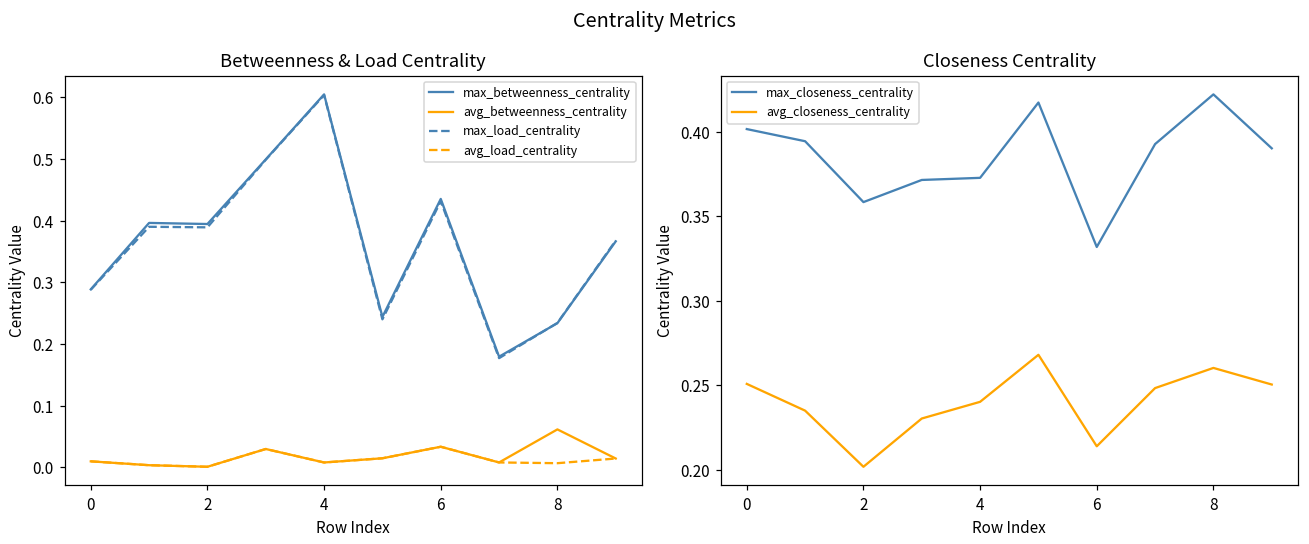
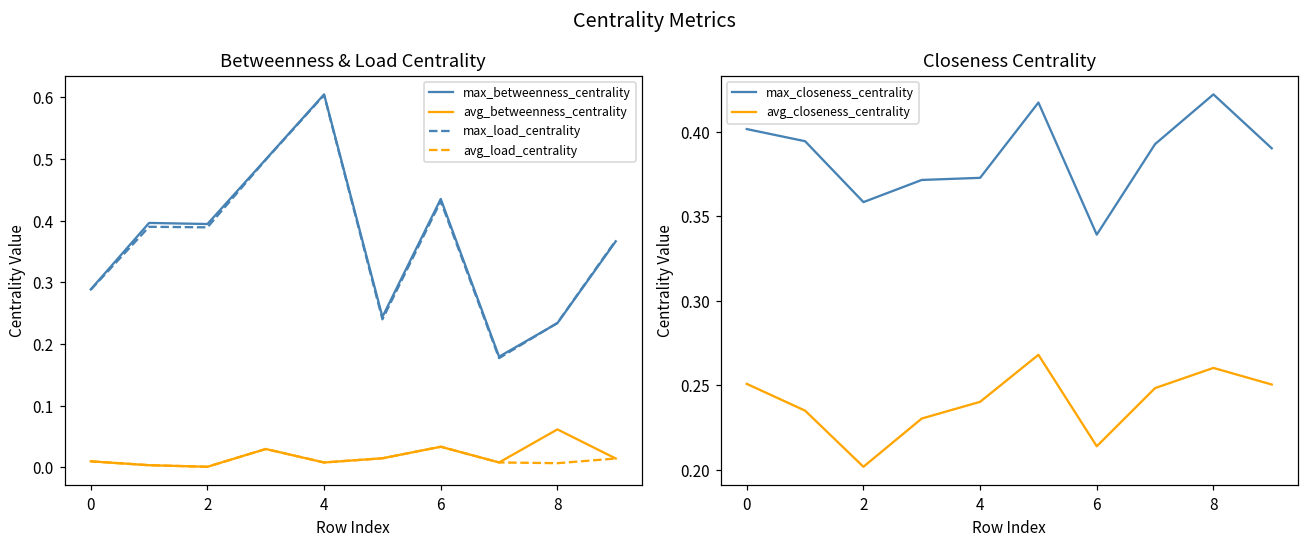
Closeness Centrality, max_closeness_centrality, 6: 0.332 -> 0.339
